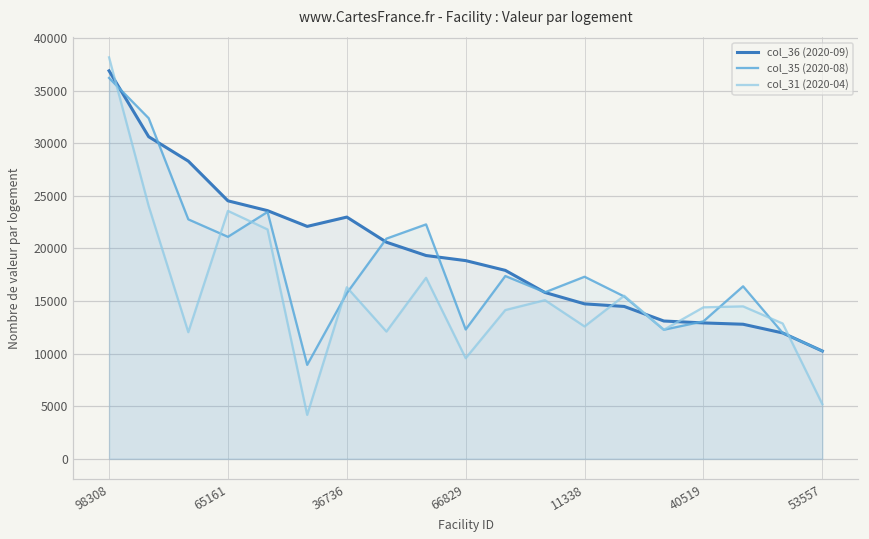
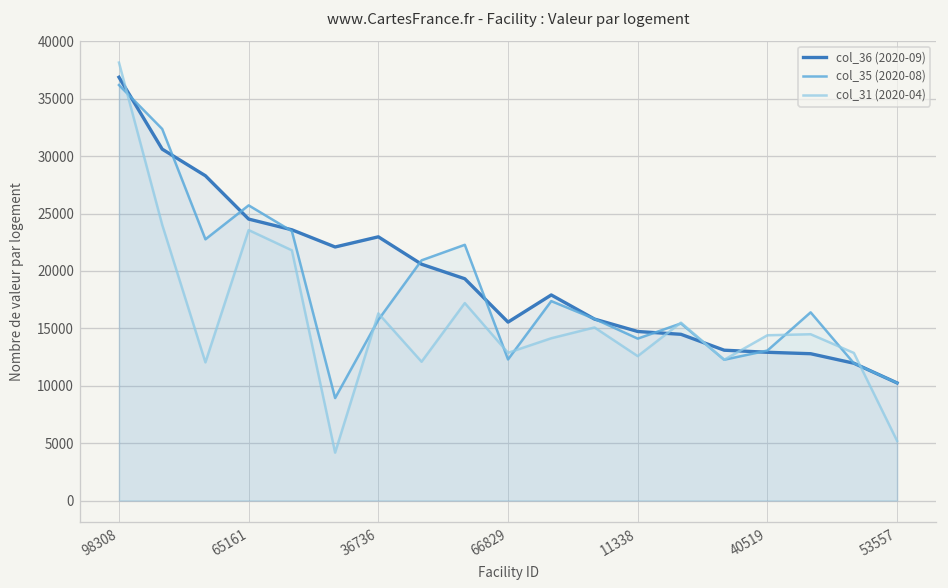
col_35 (2020-08), 65161: 21000 -> 26000
col_36 (2020-09), 66829: 19000 -> 16000
col_31 (2020-04), 66829: 10000 -> 13000
col_35 (2020-08), 11338: 17000 -> 14000
